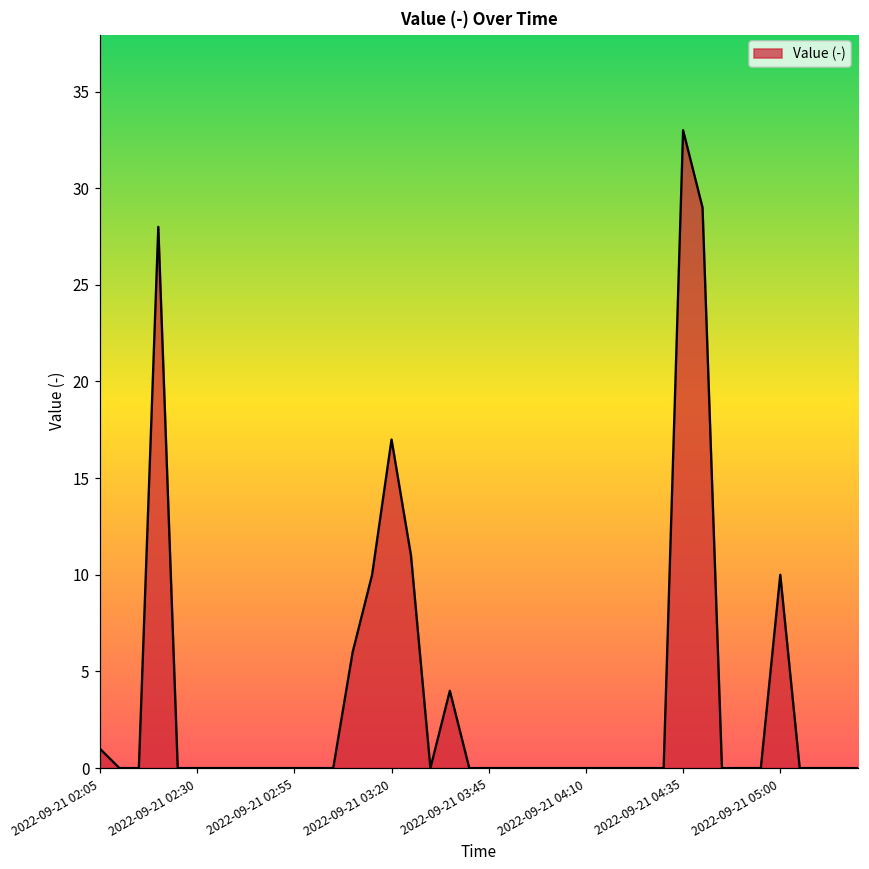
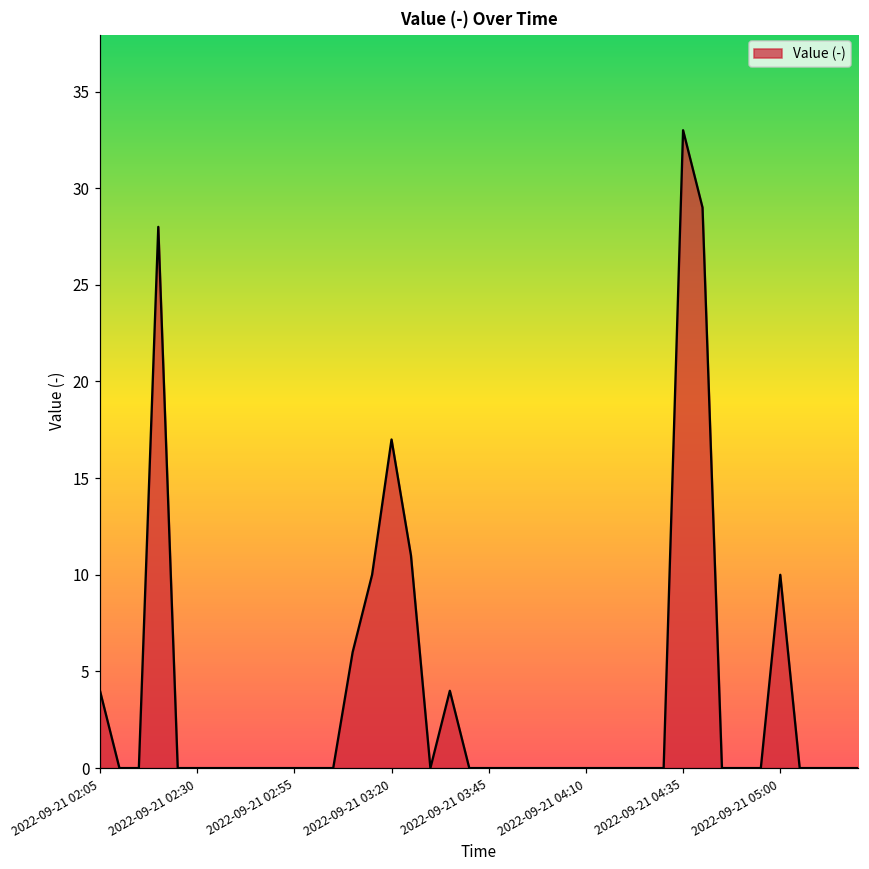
2022-09-21 02:05: 1 -> 4
